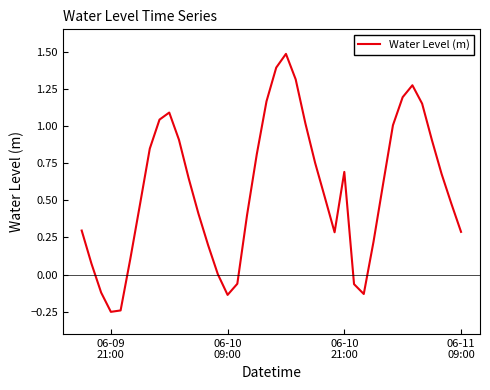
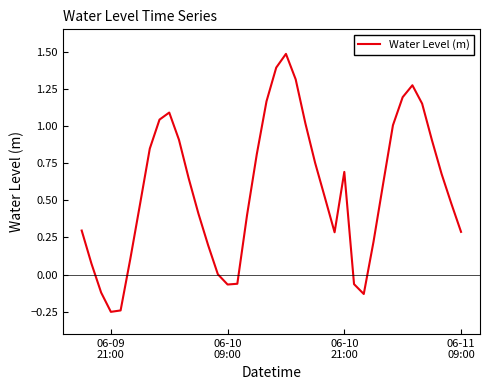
06-10 09:00: -0.14 -> -0.07
